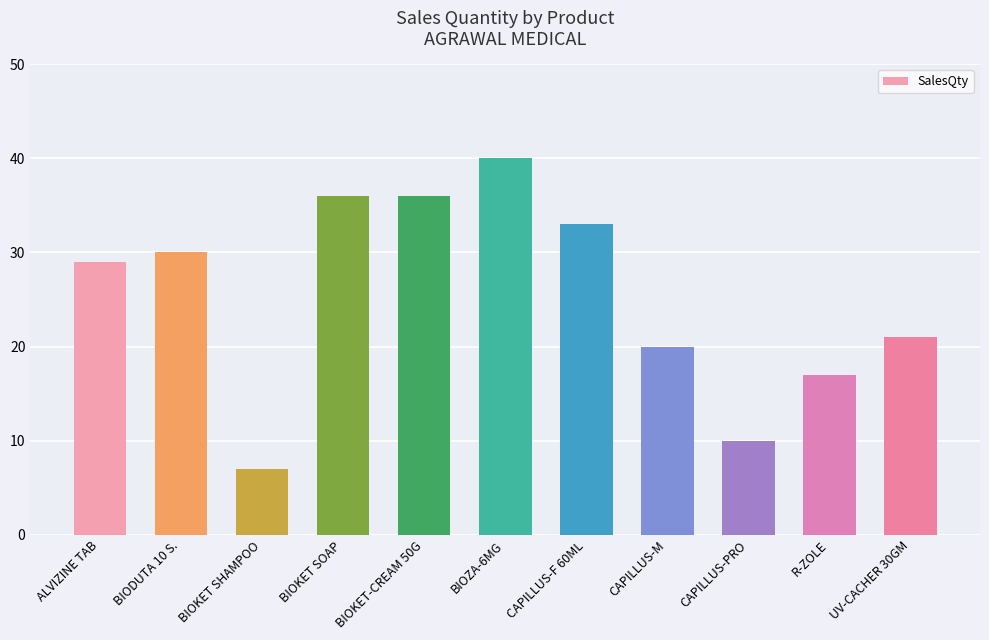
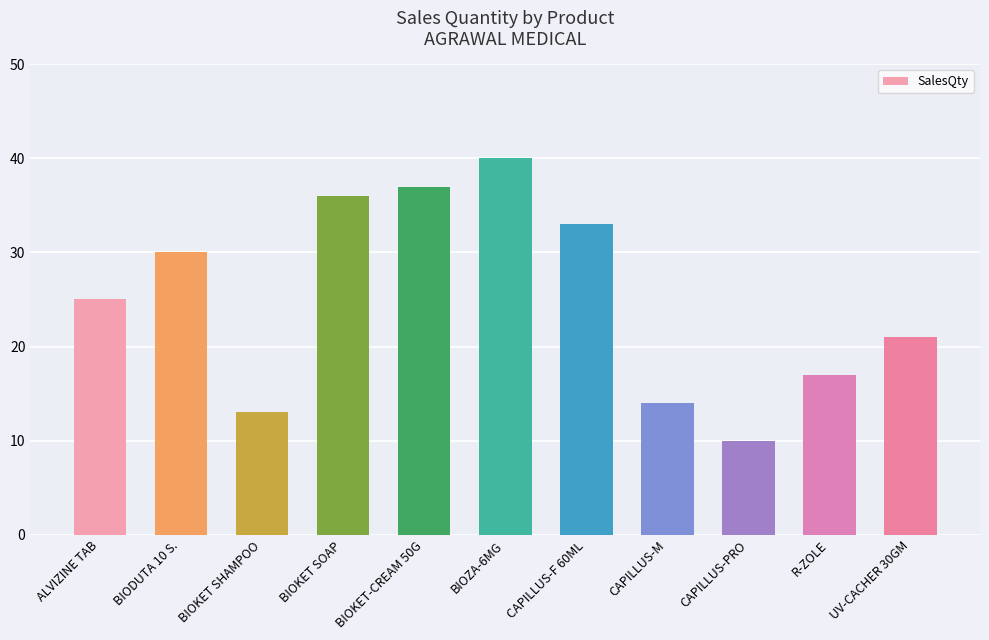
ALVIZINE TAB: 29 -> 25
BIOKET SHAMPOO: 7 -> 13
BIOKET-CREAM 50G: 36 -> 37
CAPILLUS-M: 20 -> 14
